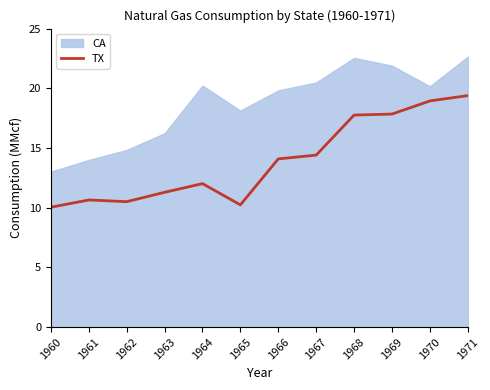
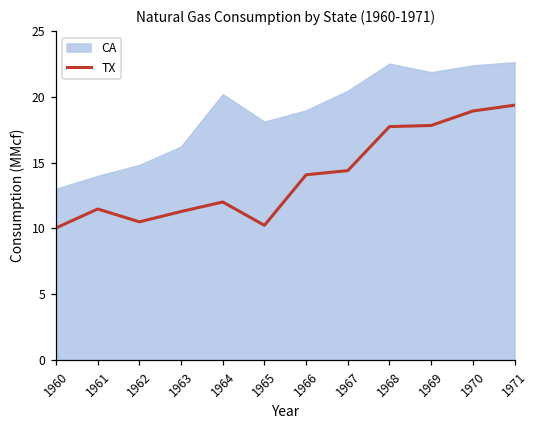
TX, 1961: 10.6 -> 11.5
CA, 1966: 19.8 -> 19.0
CA, 1970: 20.2 -> 22.4
